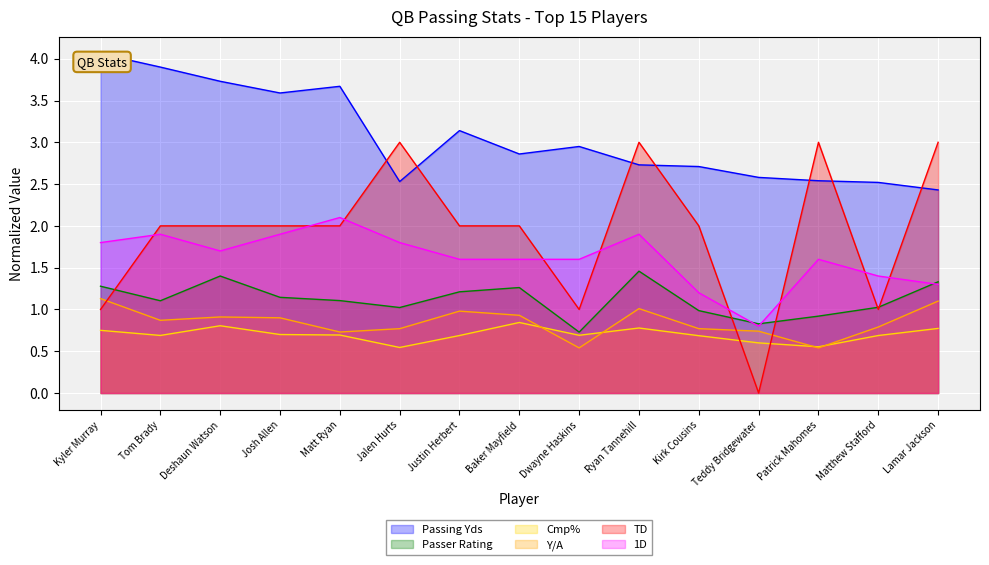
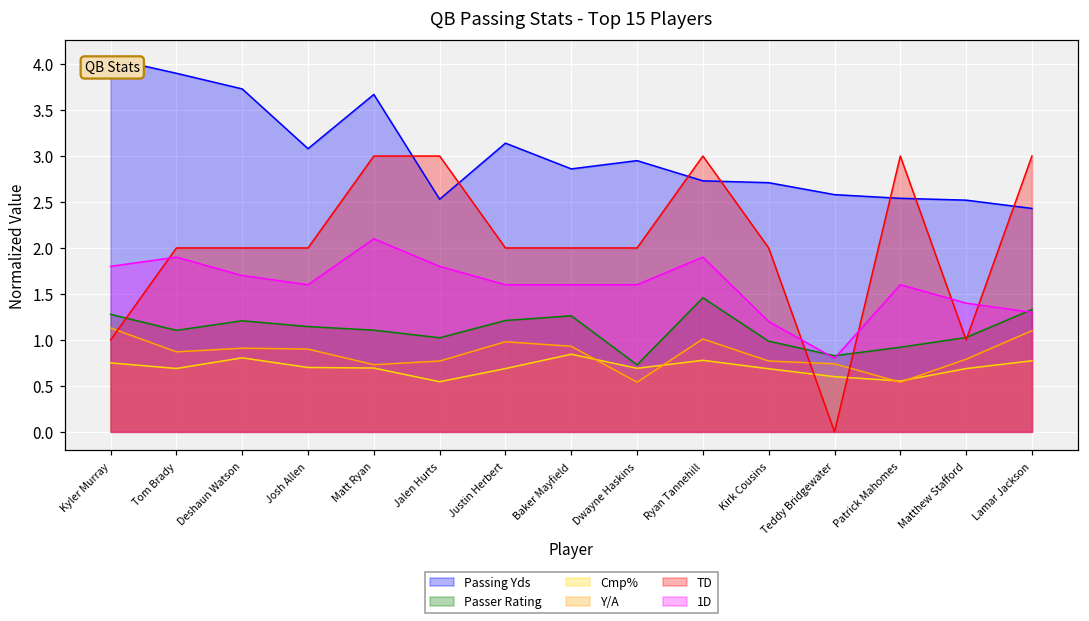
Passer Rating, Deshaun Watson: 1.4 -> 1.2
Passing Yds, Josh Allen: 3.6 -> 3.1
1D, Josh Allen: 1.9 -> 1.6
TD, Matt Ryan: 2 -> 3
TD, Dwayne Haskins: 1 -> 2
